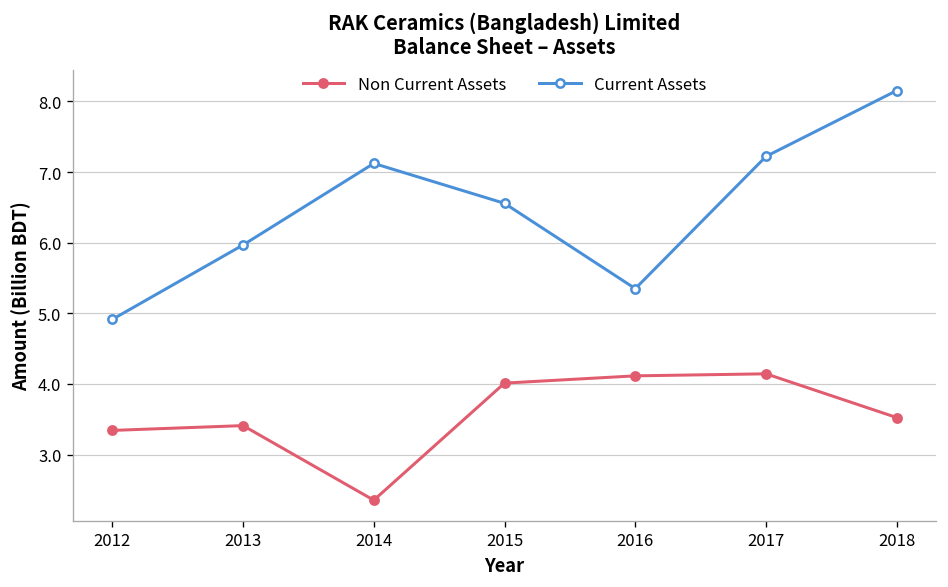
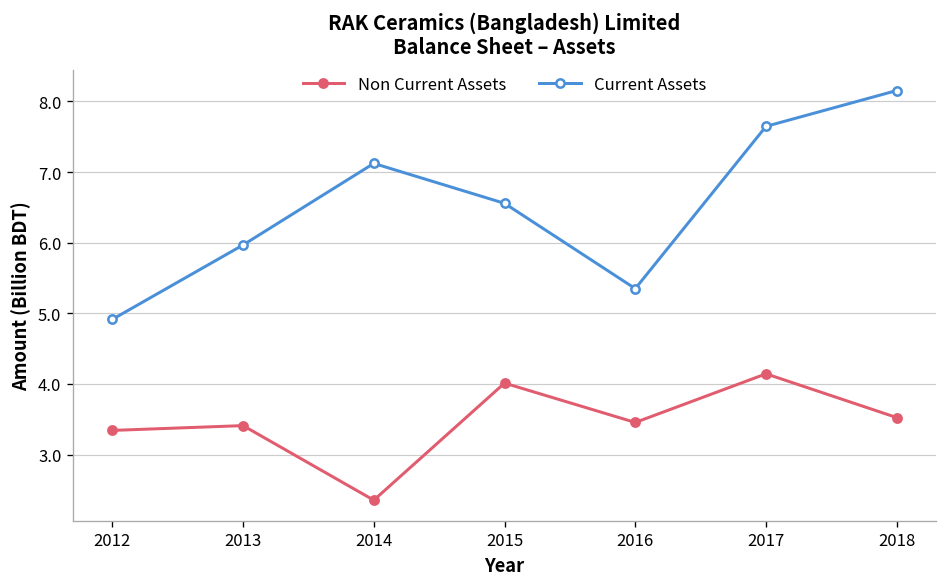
Non Current Assets, 2016: 4.1 -> 3.5
Current Assets, 2017: 7.2 -> 7.6
